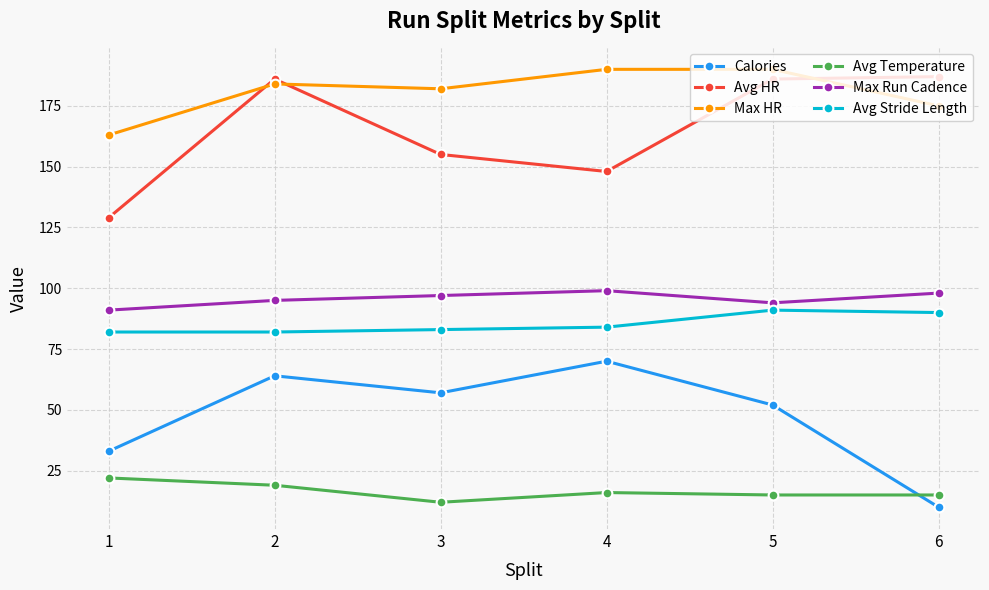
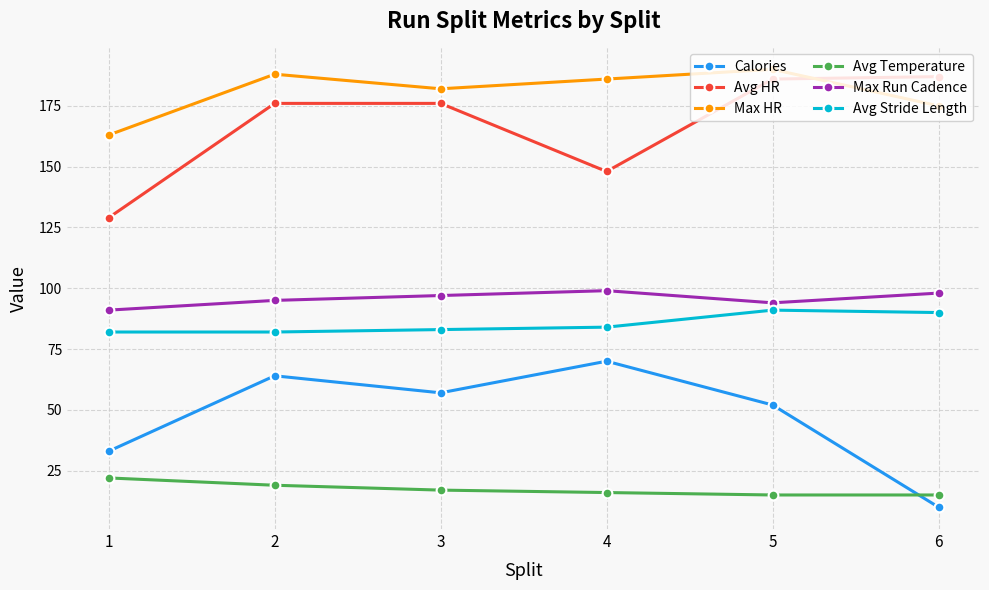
Avg HR, 2: 186 -> 176
Max HR, 2: 184 -> 188
Avg HR, 3: 155 -> 176
Avg Temperature, 3: 12 -> 17
Max HR, 4: 190 -> 186
